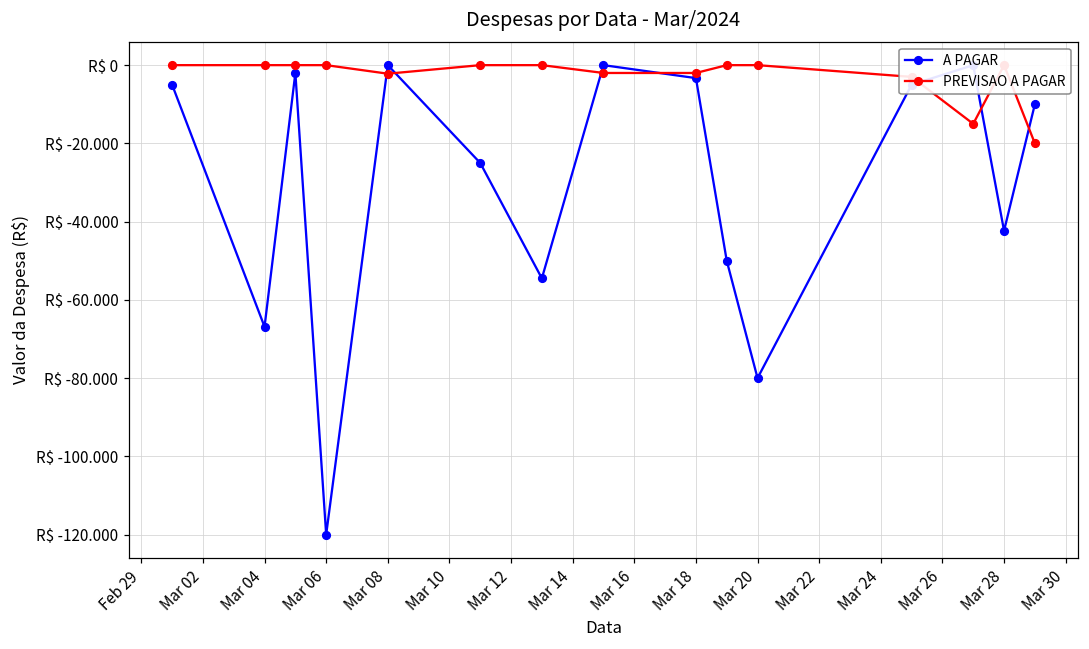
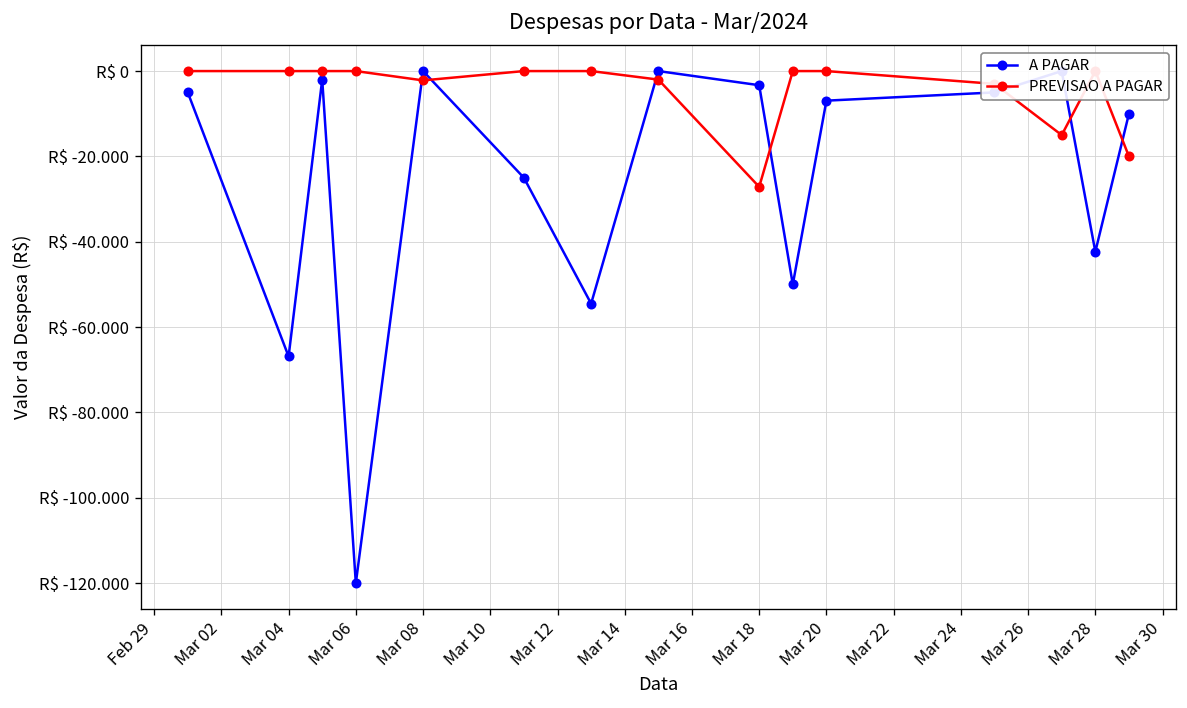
PREVISAO A PAGAR, Mar 18: R$ -2 -> R$ -27
A PAGAR, Mar 20: R$ -80 -> R$ -7
